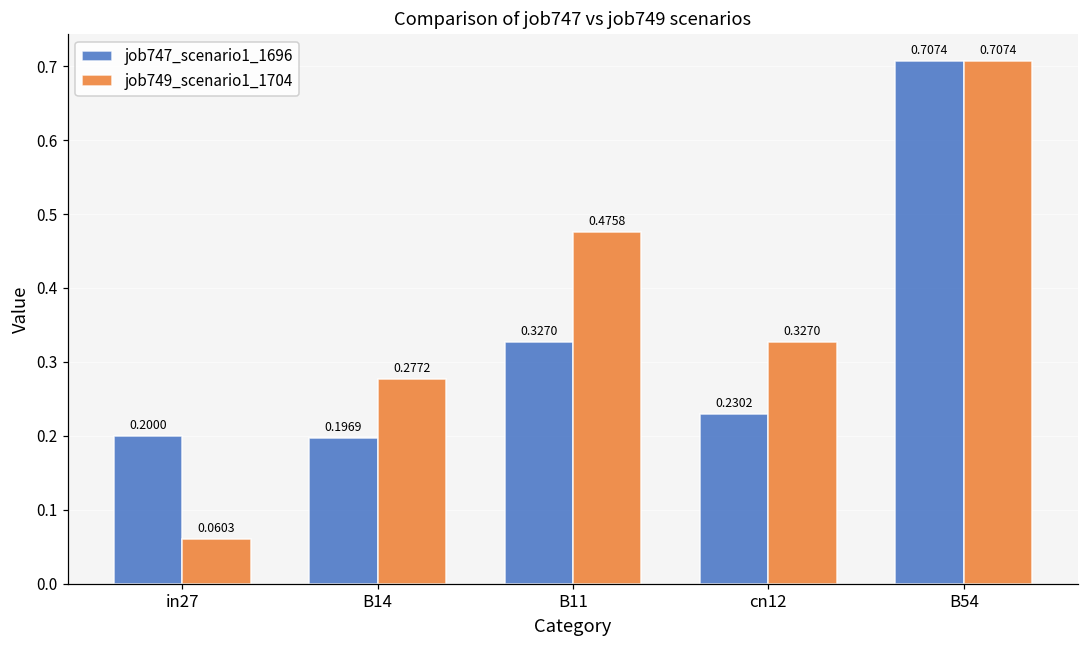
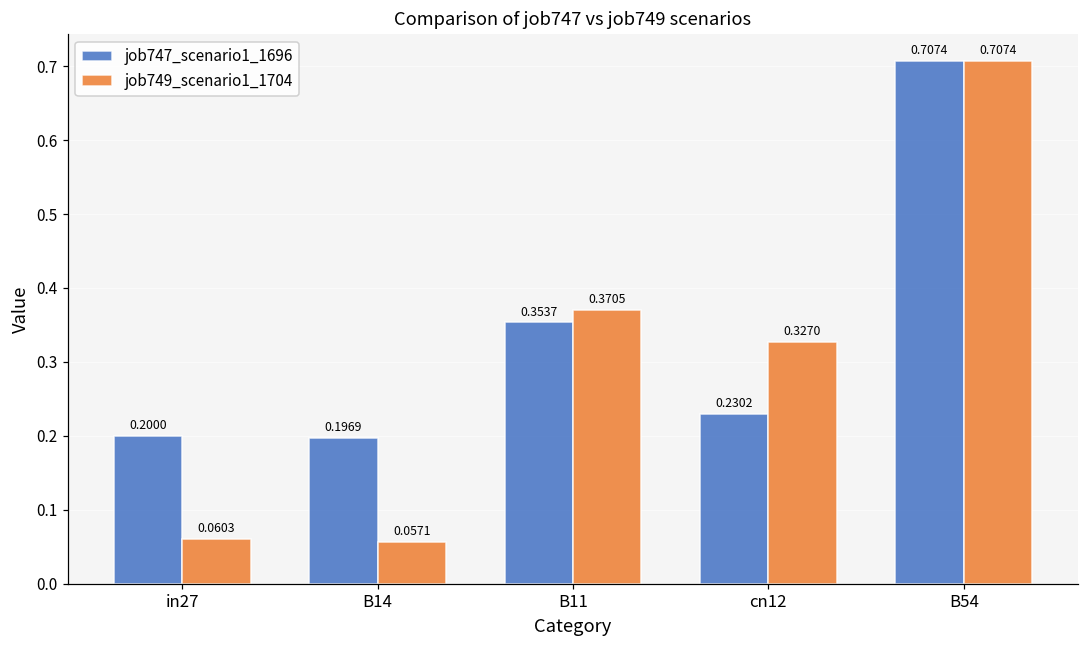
job749_scenario1_1704, B14: 0.2772 -> 0.0571
job747_scenario1_1696, B11: 0.3270 -> 0.3537
job749_scenario1_1704, B11: 0.4758 -> 0.3705
